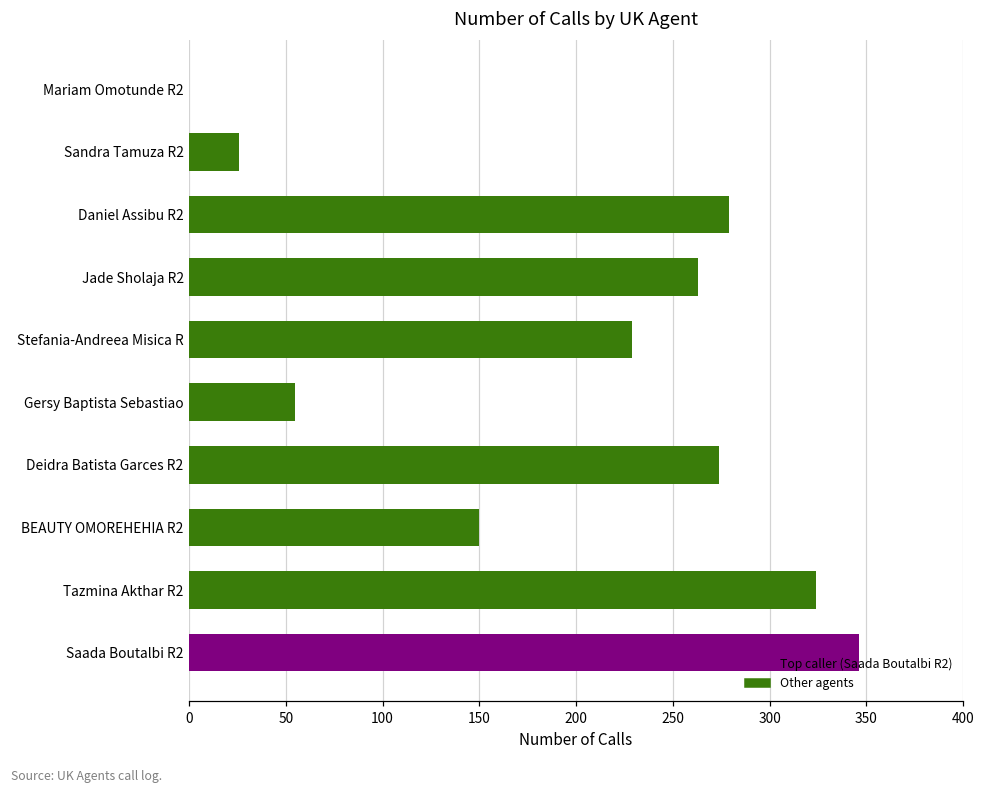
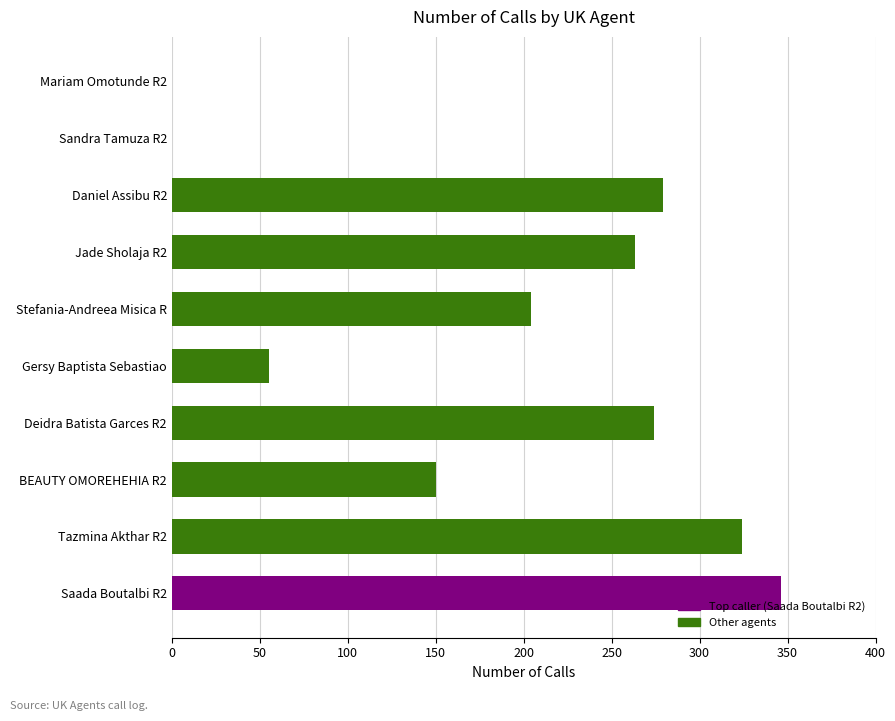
Sandra Tamuza R2: 26 -> 0
Stefania-Andreea Misica R: 229 -> 204
